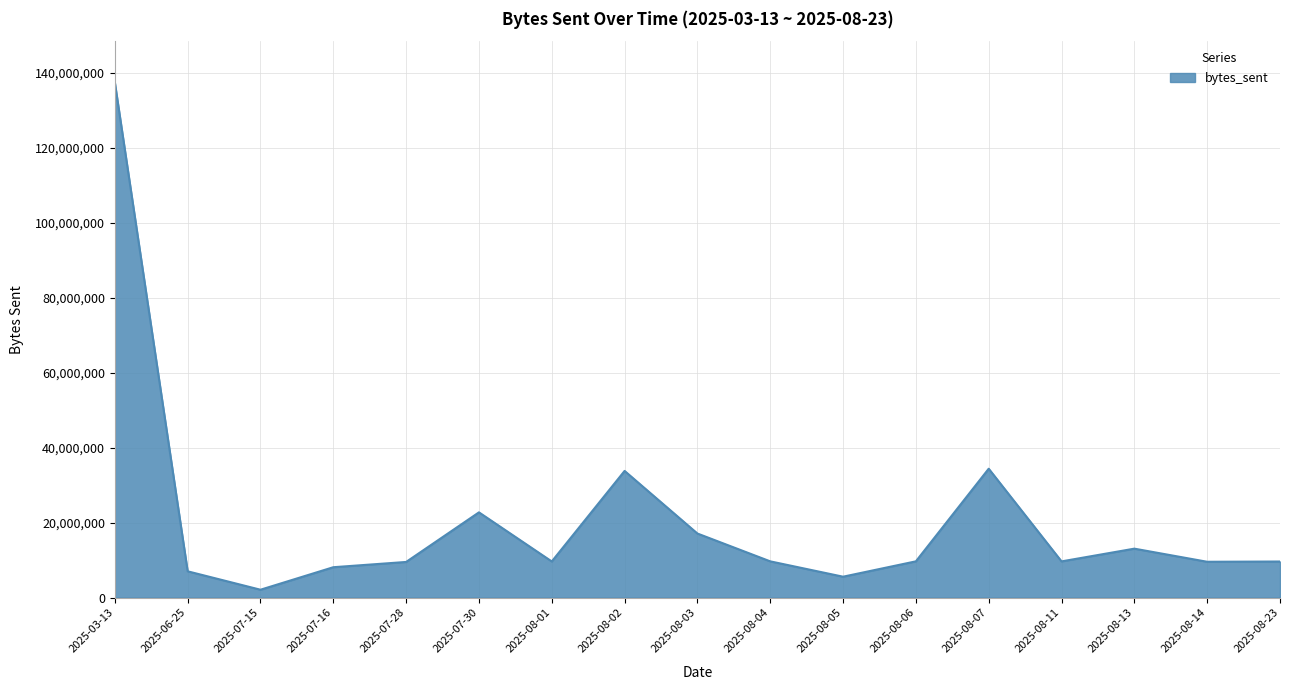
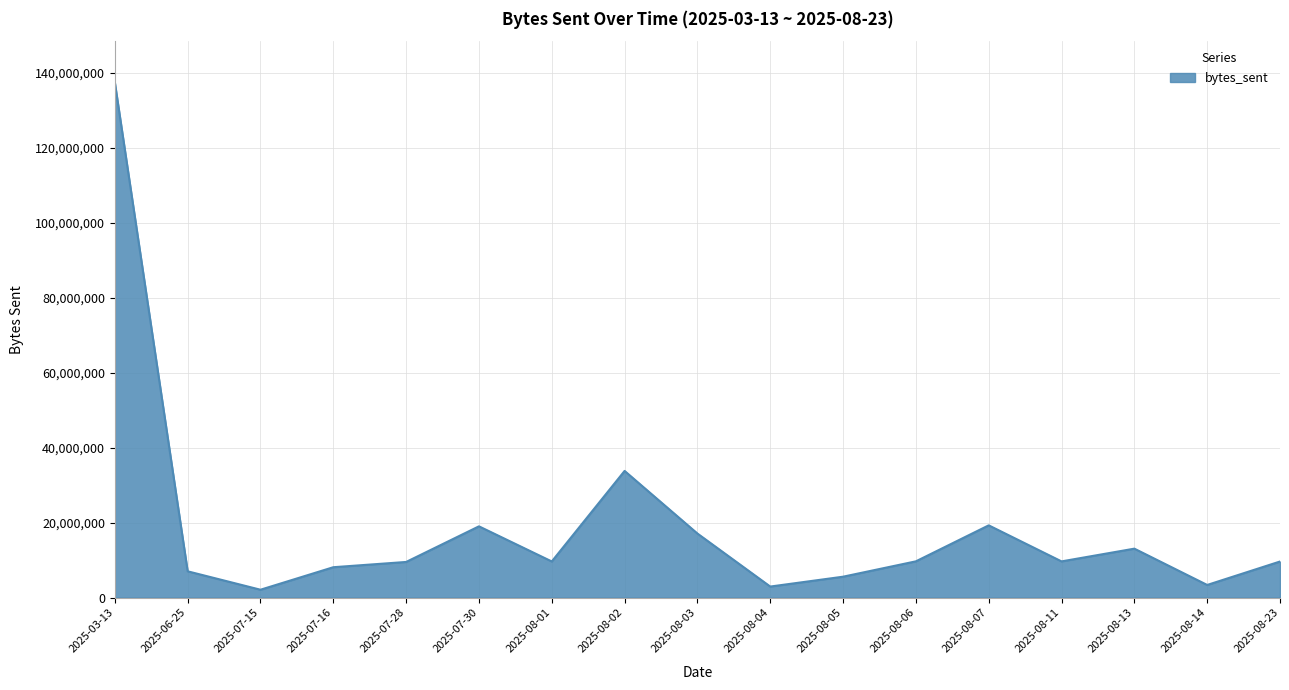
2025-07-30: 23,000,000 -> 19,000,000
2025-08-04: 10,000,000 -> 3,000,000
2025-08-07: 34,000,000 -> 19,000,000
2025-08-14: 10,000,000 -> 3,000,000
